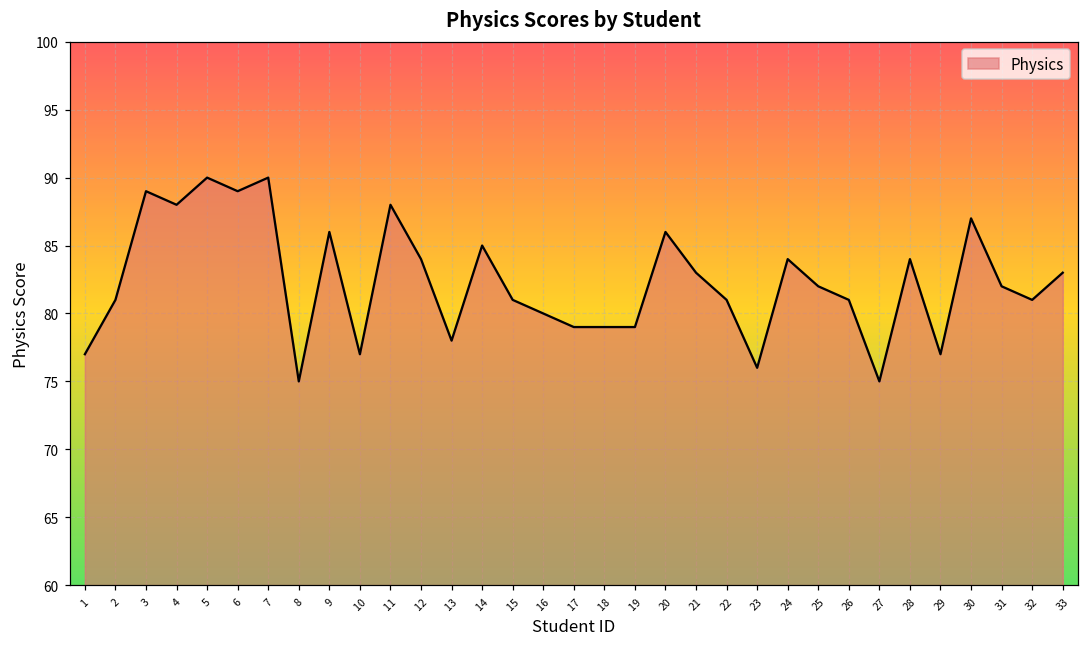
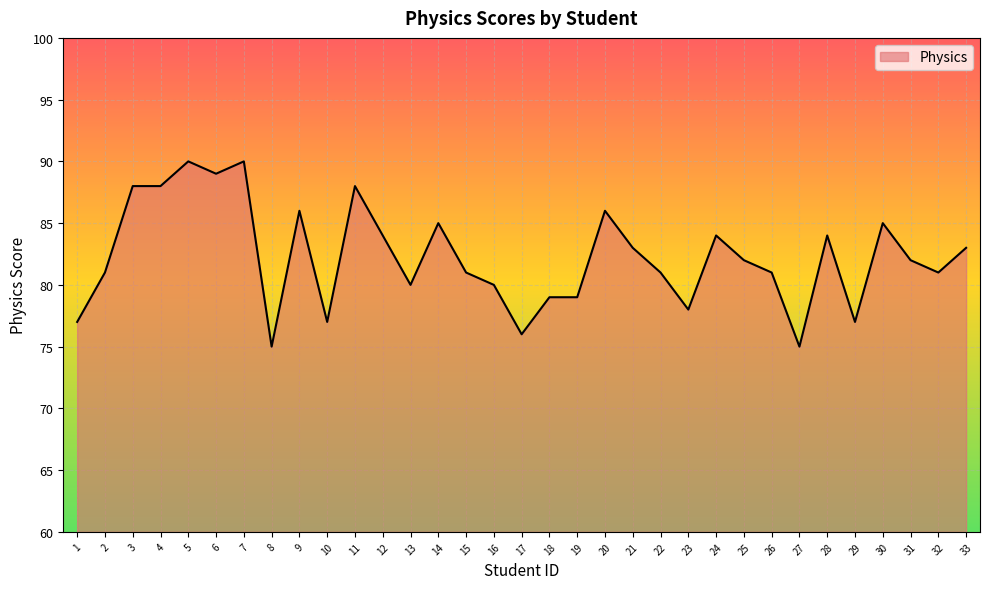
3: 89 -> 88
13: 78 -> 80
17: 79 -> 76
23: 76 -> 78
30: 87 -> 85
